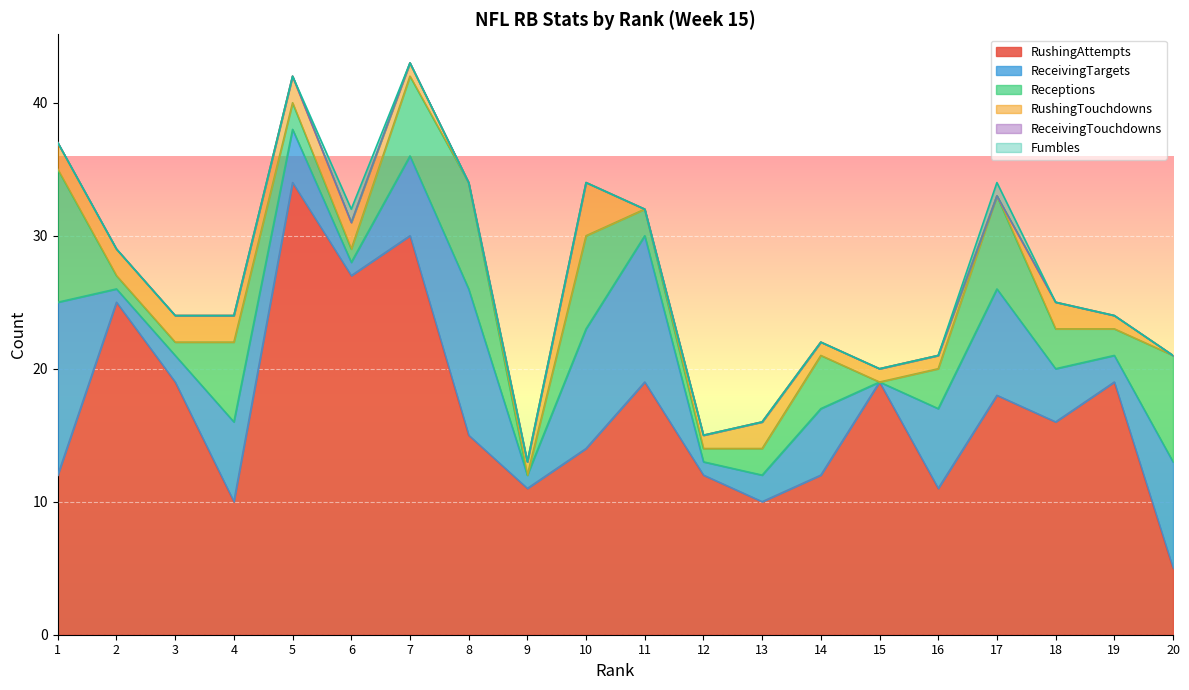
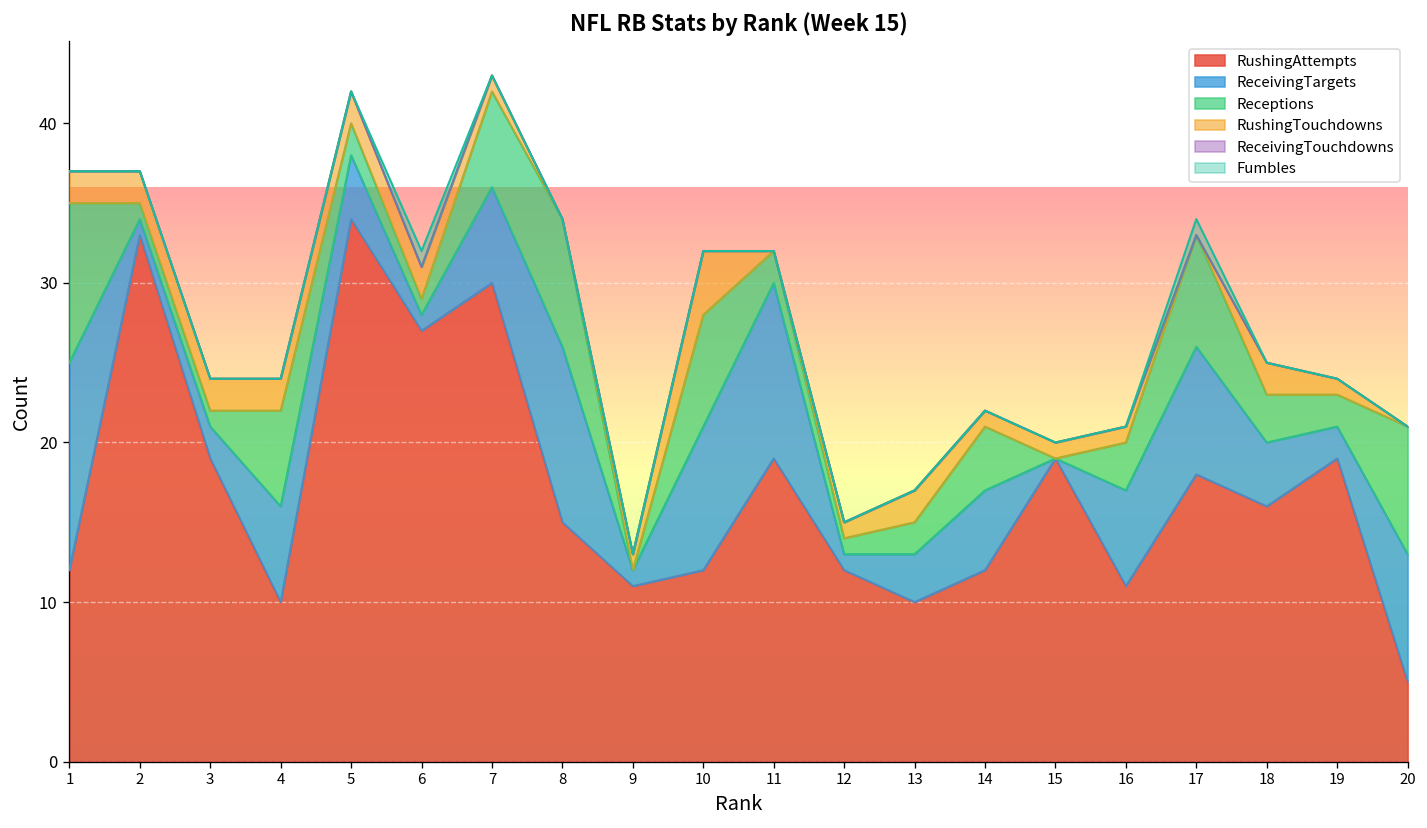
RushingAttempts, 2: 25 -> 33
RushingAttempts, 10: 14 -> 12
ReceivingTargets, 13: 2 -> 3
